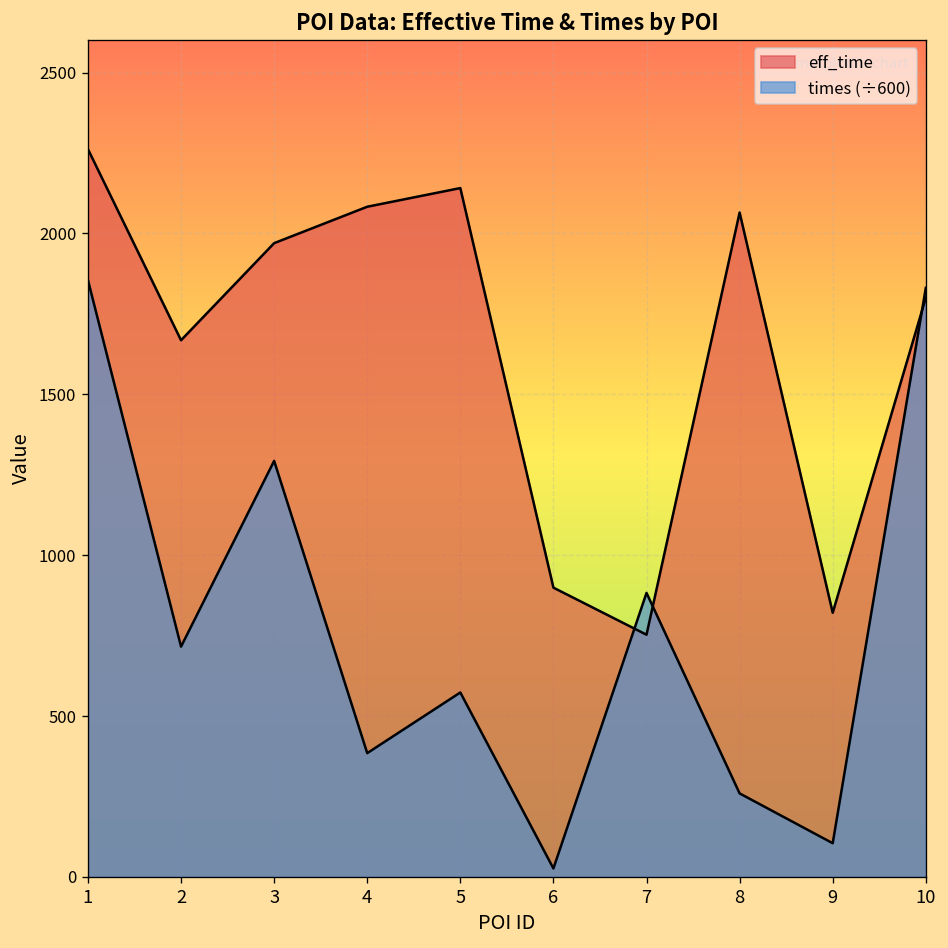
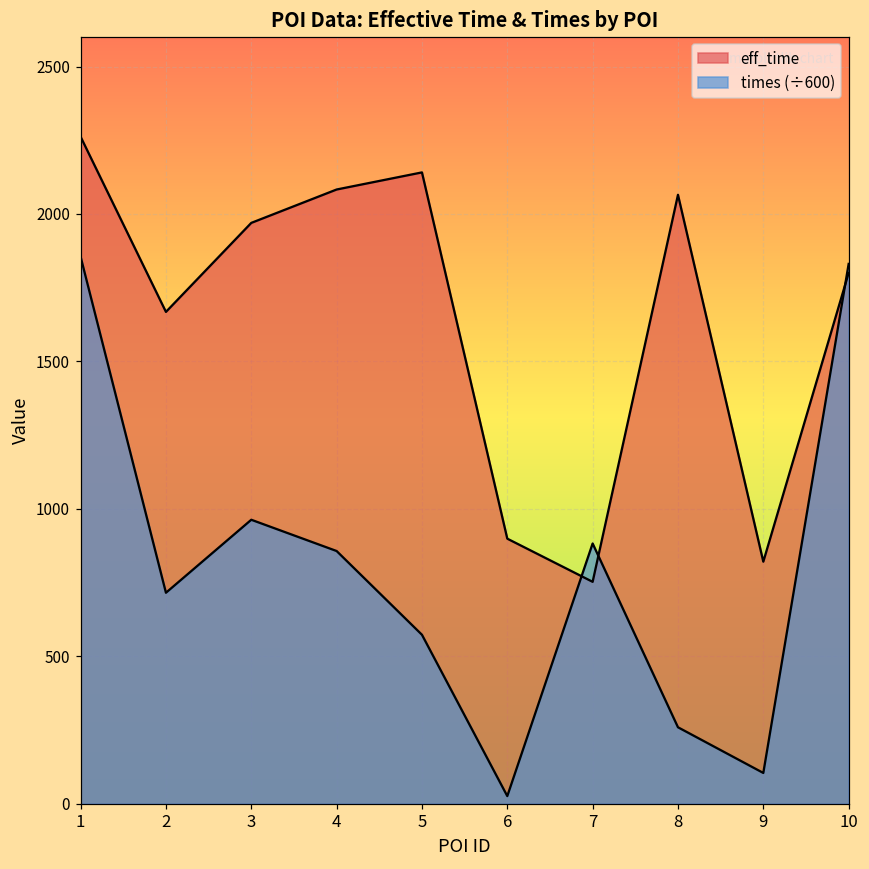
times (÷600), 3: 1290 -> 960
times (÷600), 4: 380 -> 860
